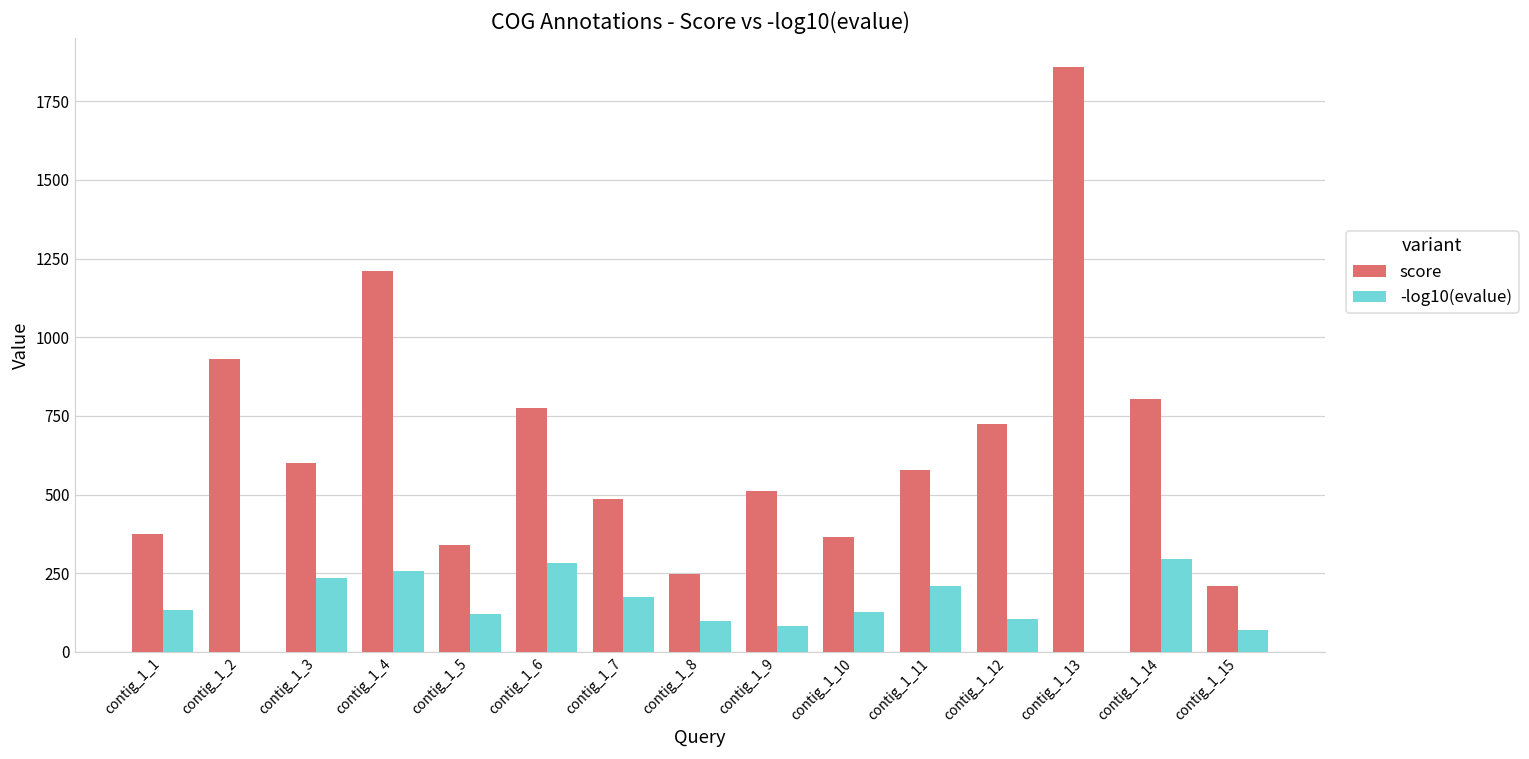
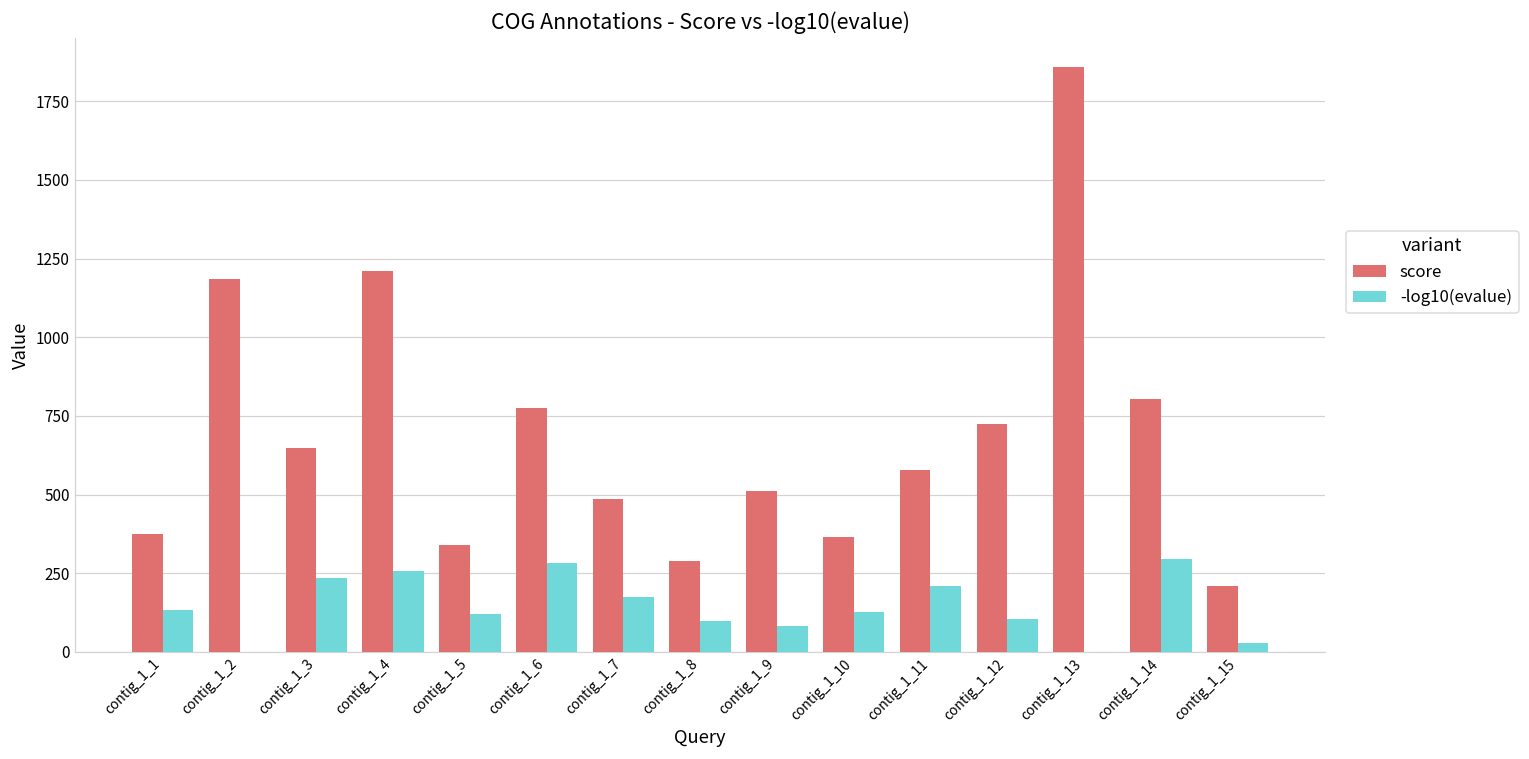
score, contig_1_2: 930 -> 1180
score, contig_1_3: 600 -> 650
score, contig_1_8: 250 -> 290
-log10(evalue), contig_1_15: 70 -> 30
